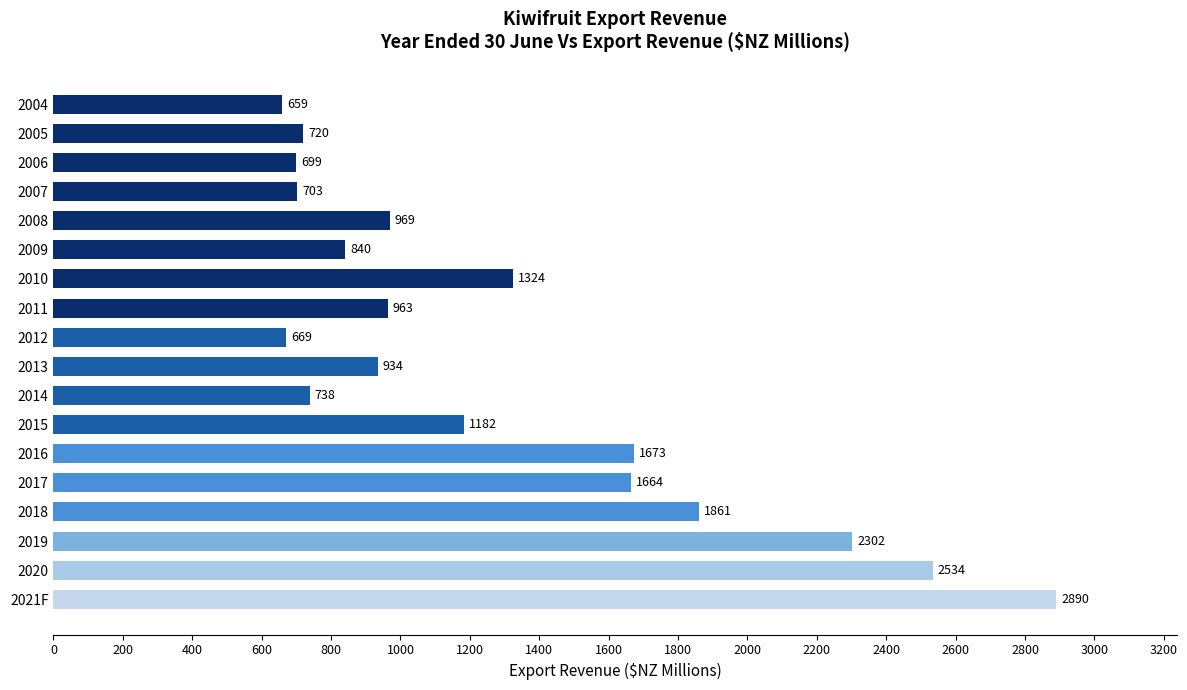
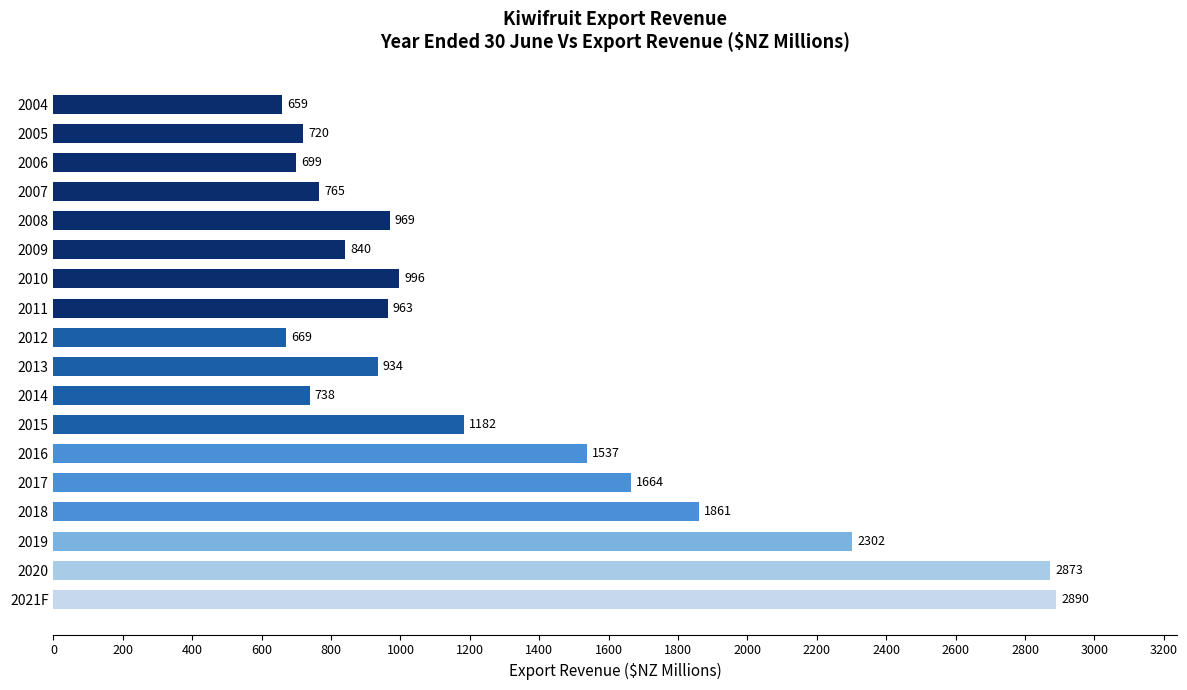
2007: 703 -> 765
2010: 1324 -> 996
2016: 1673 -> 1537
2020: 2534 -> 2873
